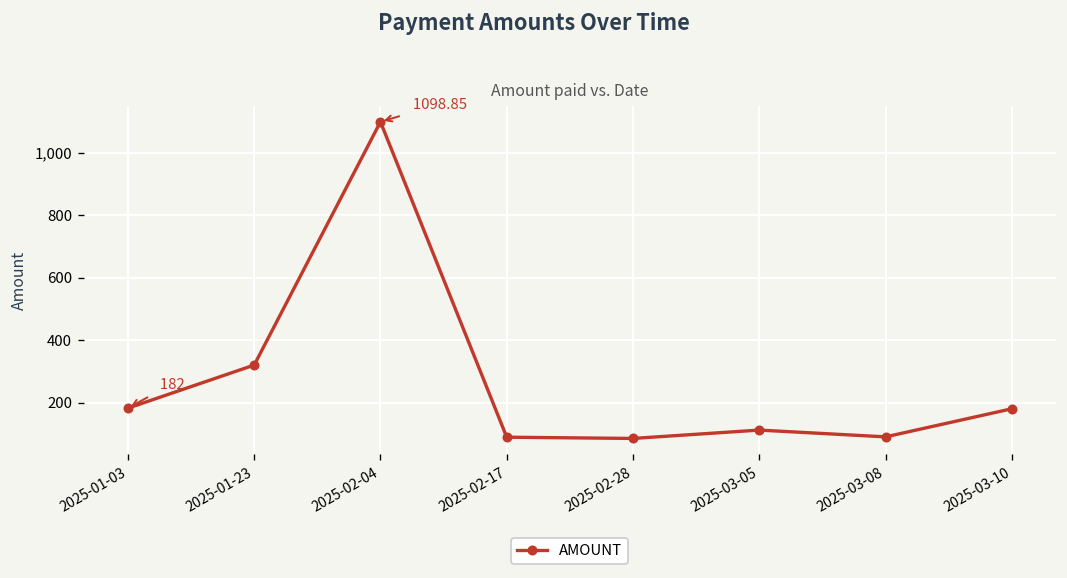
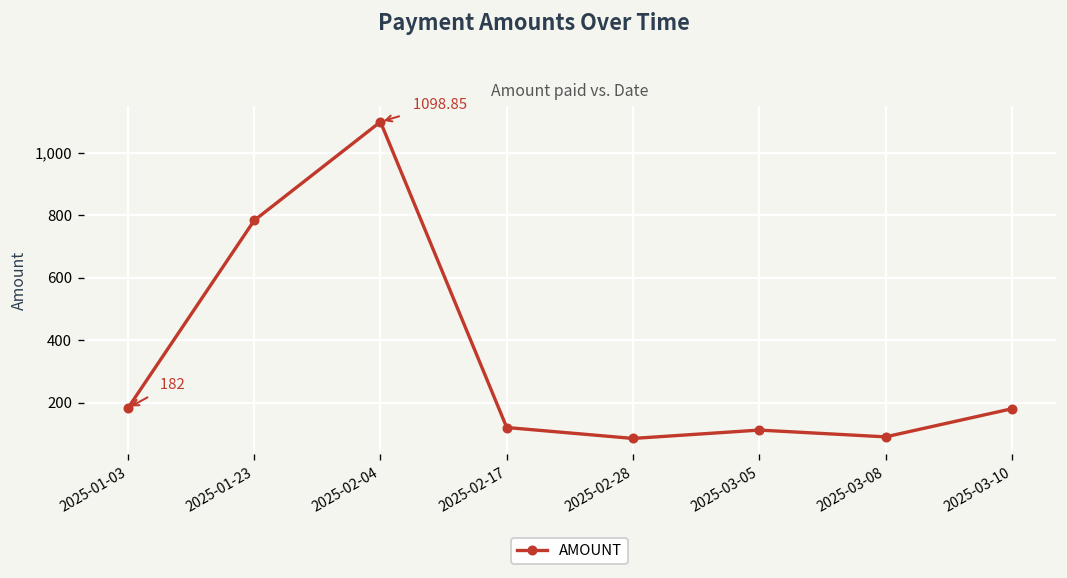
2025-01-23: 320 -> 780
2025-02-17: 90 -> 120
